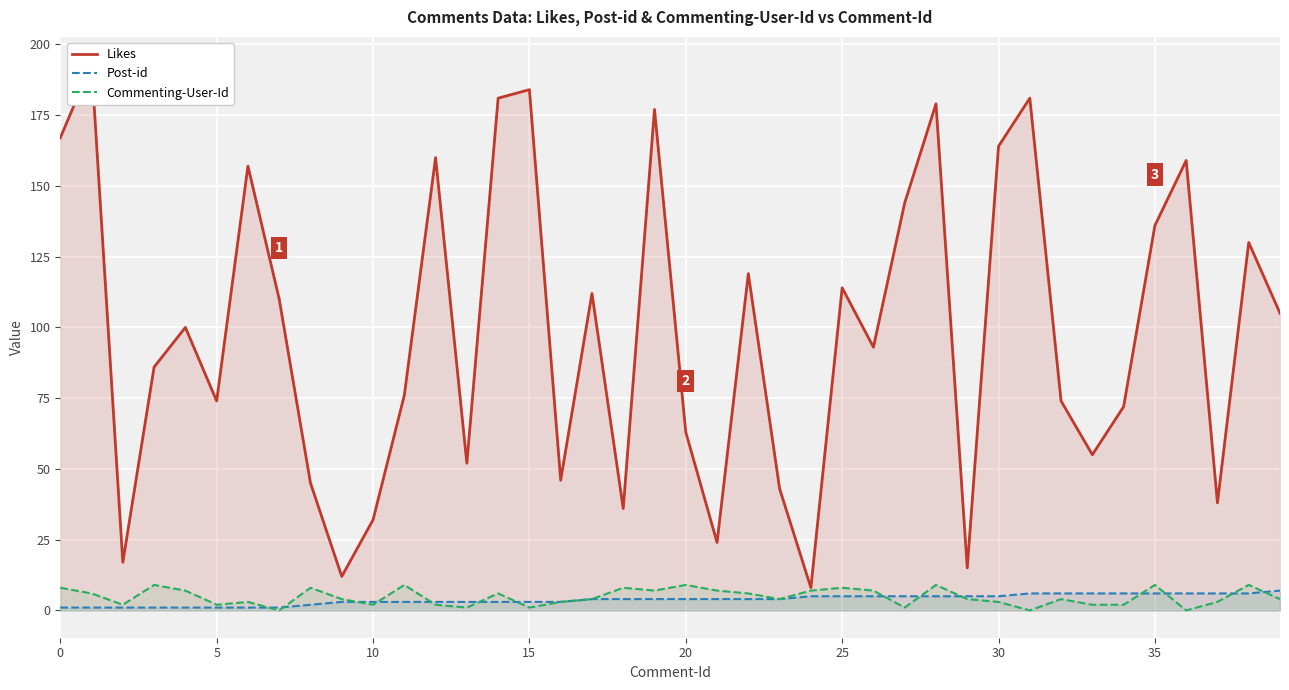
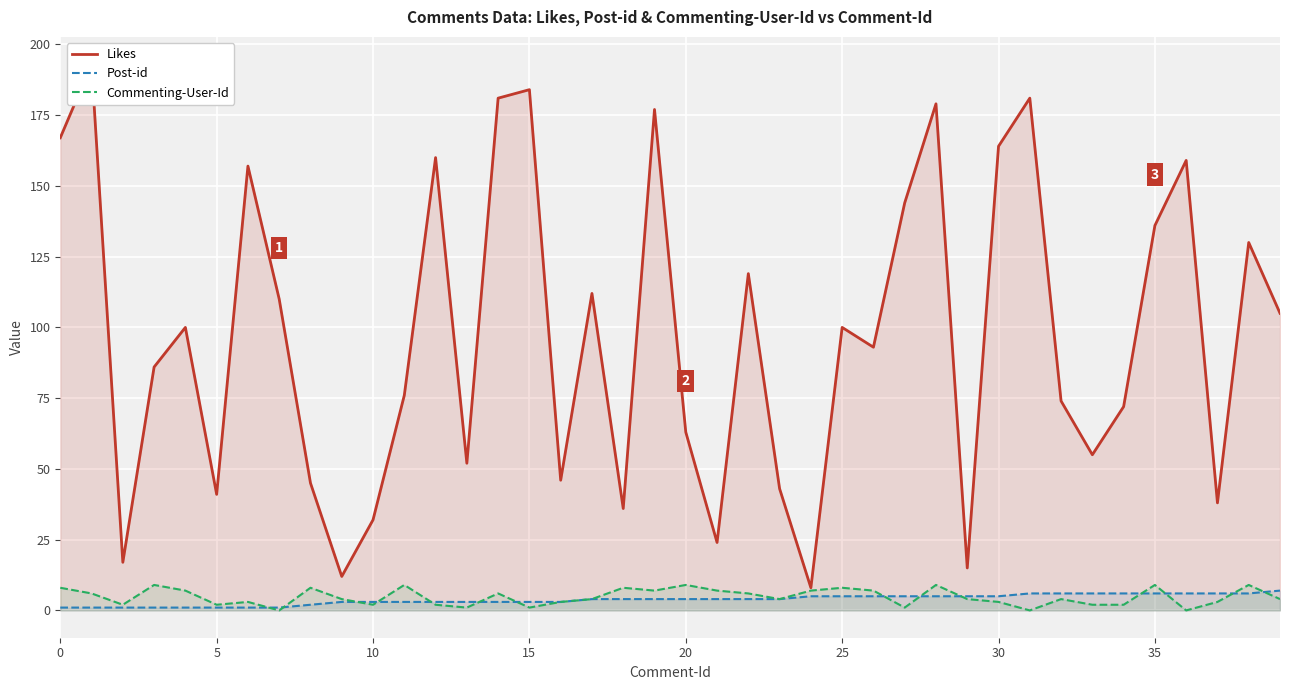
Likes, 5: 74 -> 41
Likes, 25: 114 -> 100
